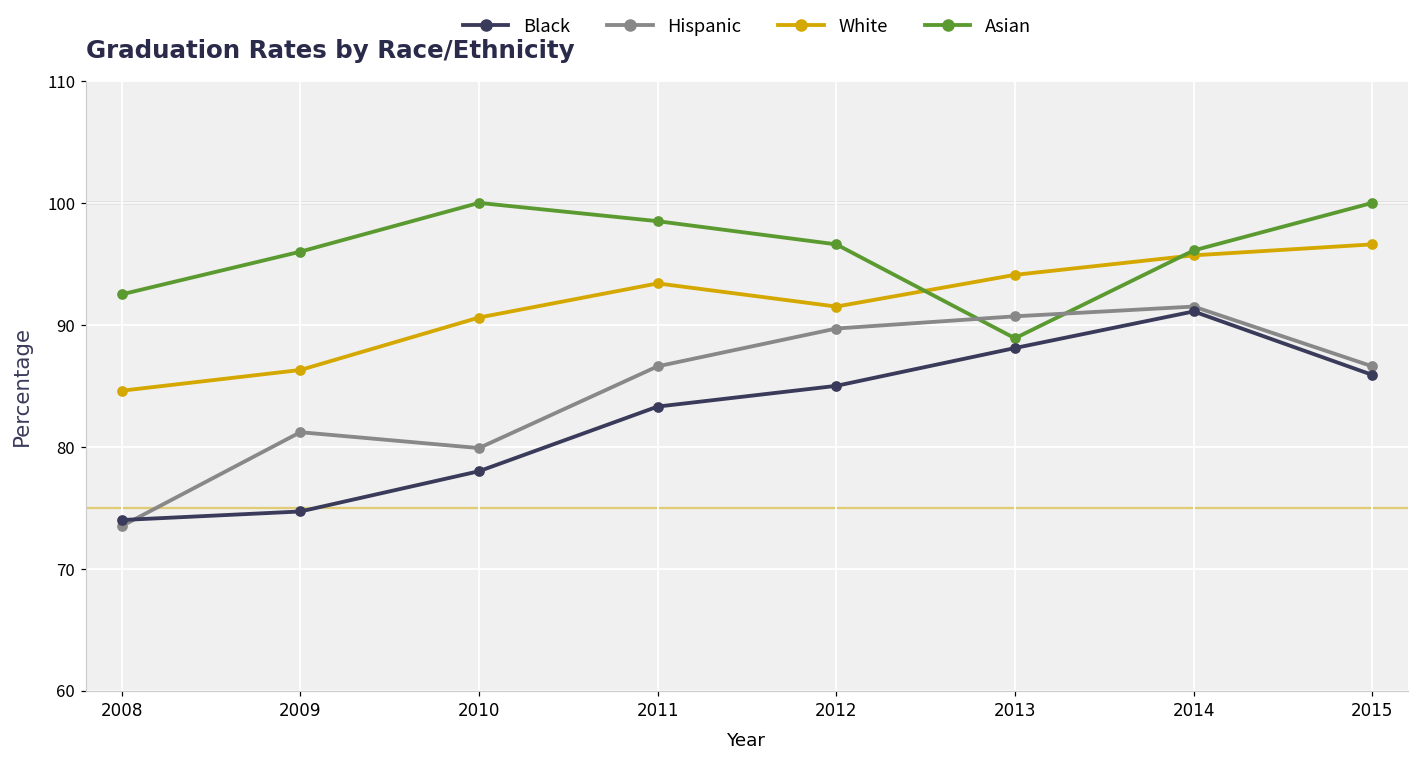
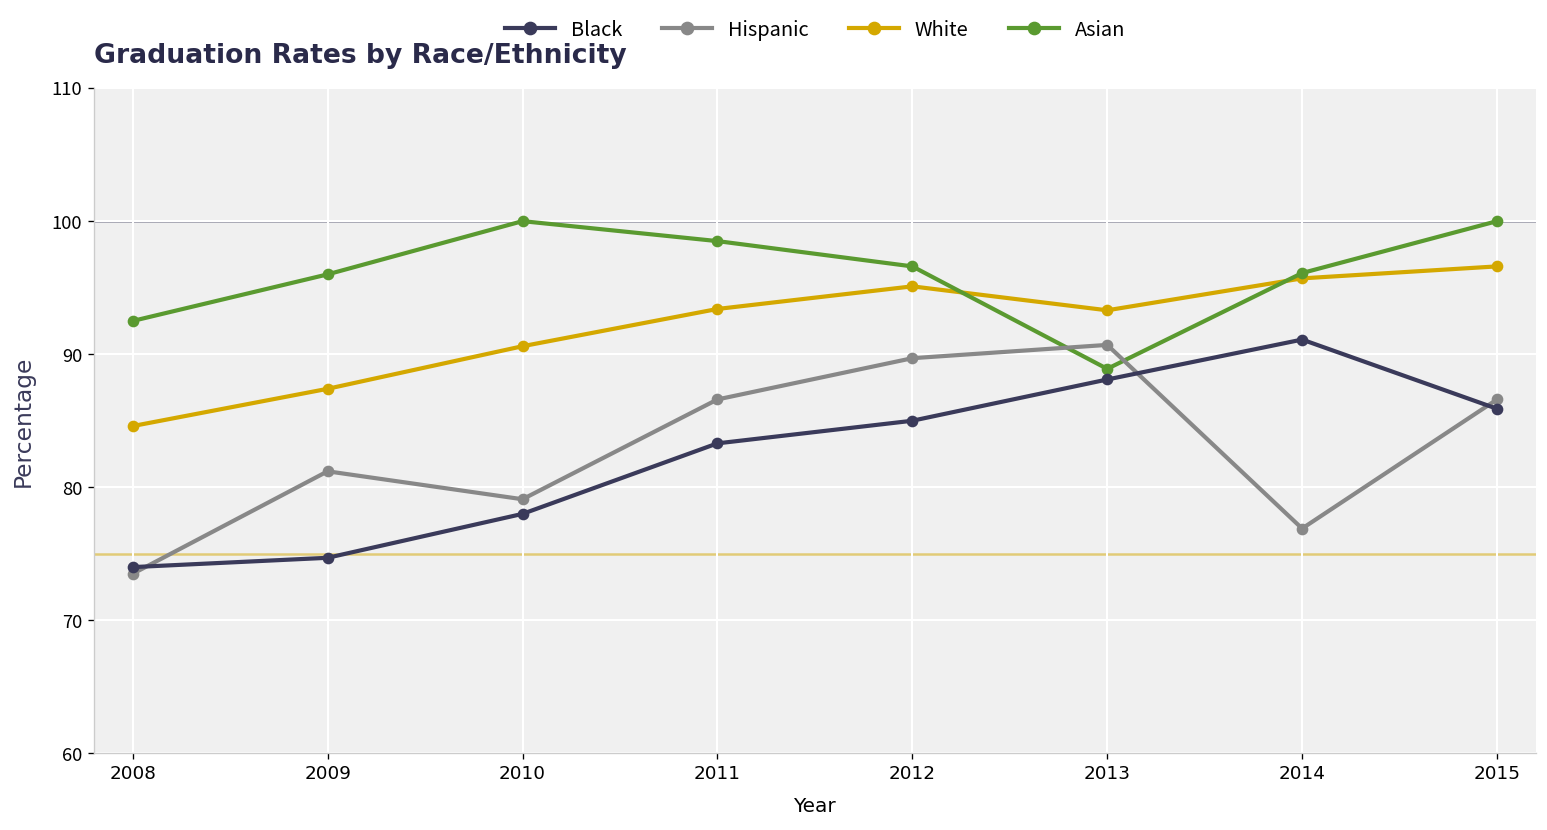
White, 2009: 86.3 -> 87.4
Hispanic, 2010: 79.9 -> 79.1
White, 2012: 91.5 -> 95.1
White, 2013: 94.1 -> 93.3
Hispanic, 2014: 91.5 -> 76.9
